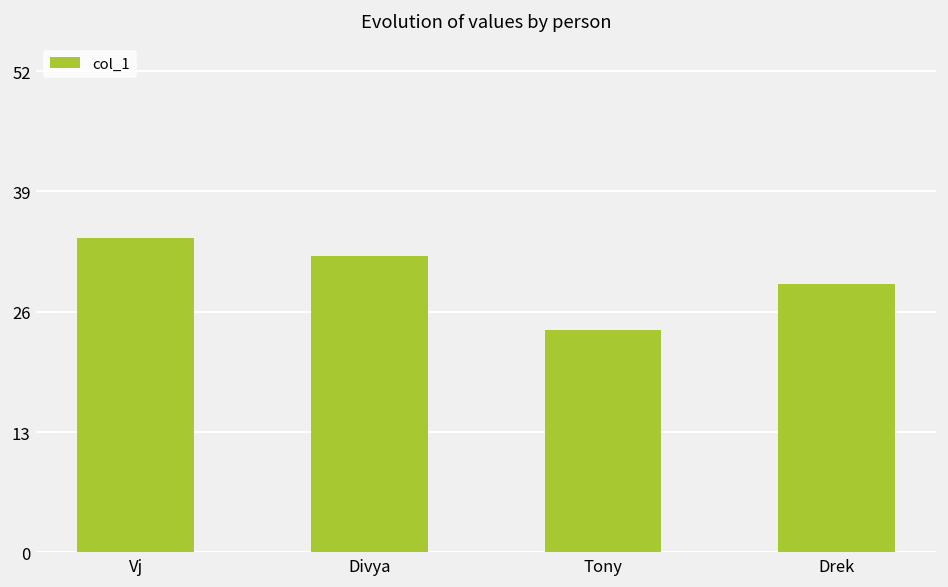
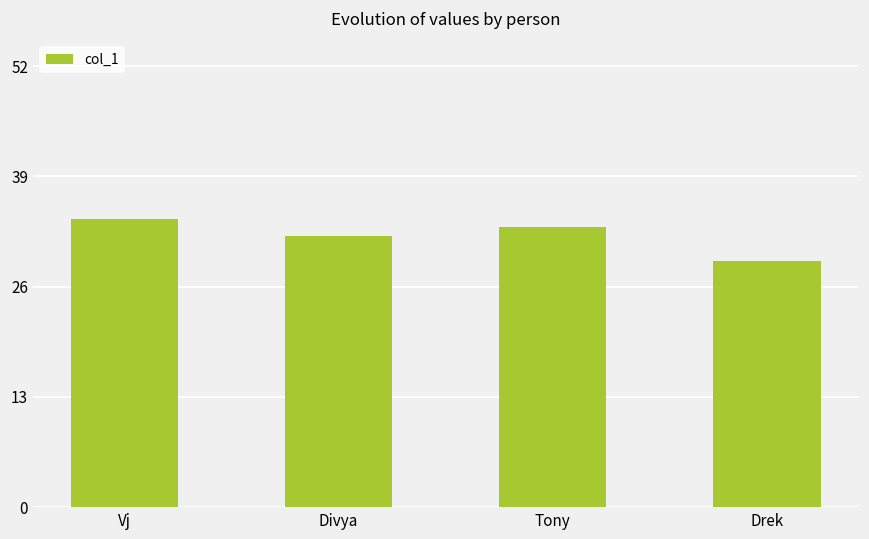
Tony: 24 -> 33
